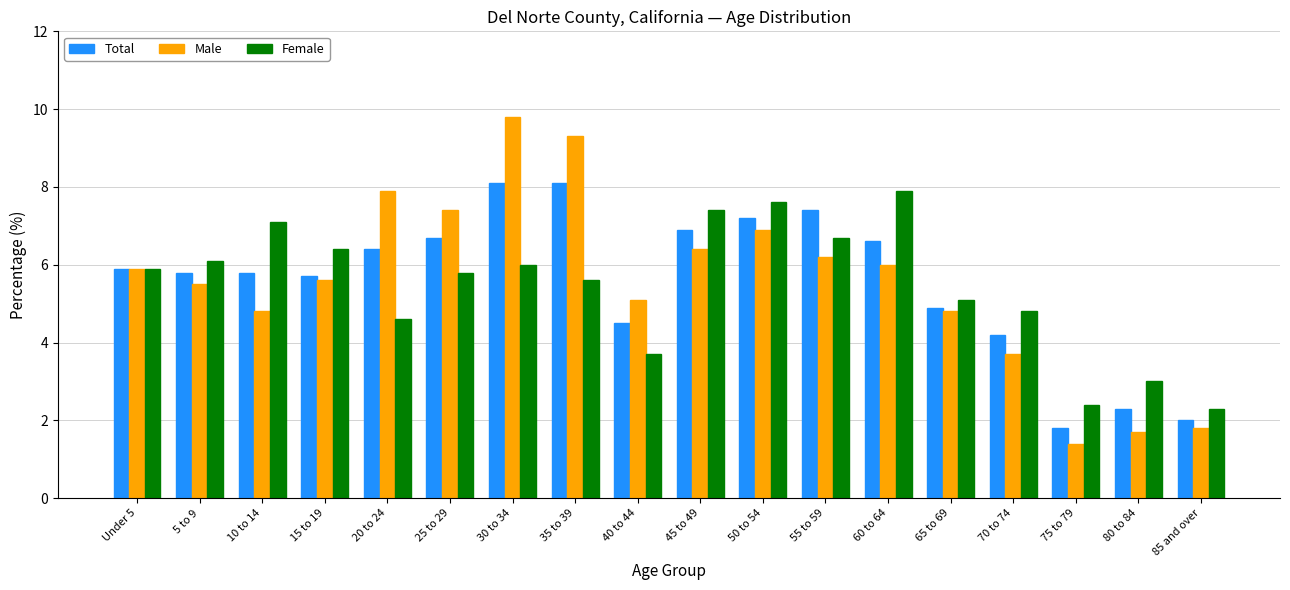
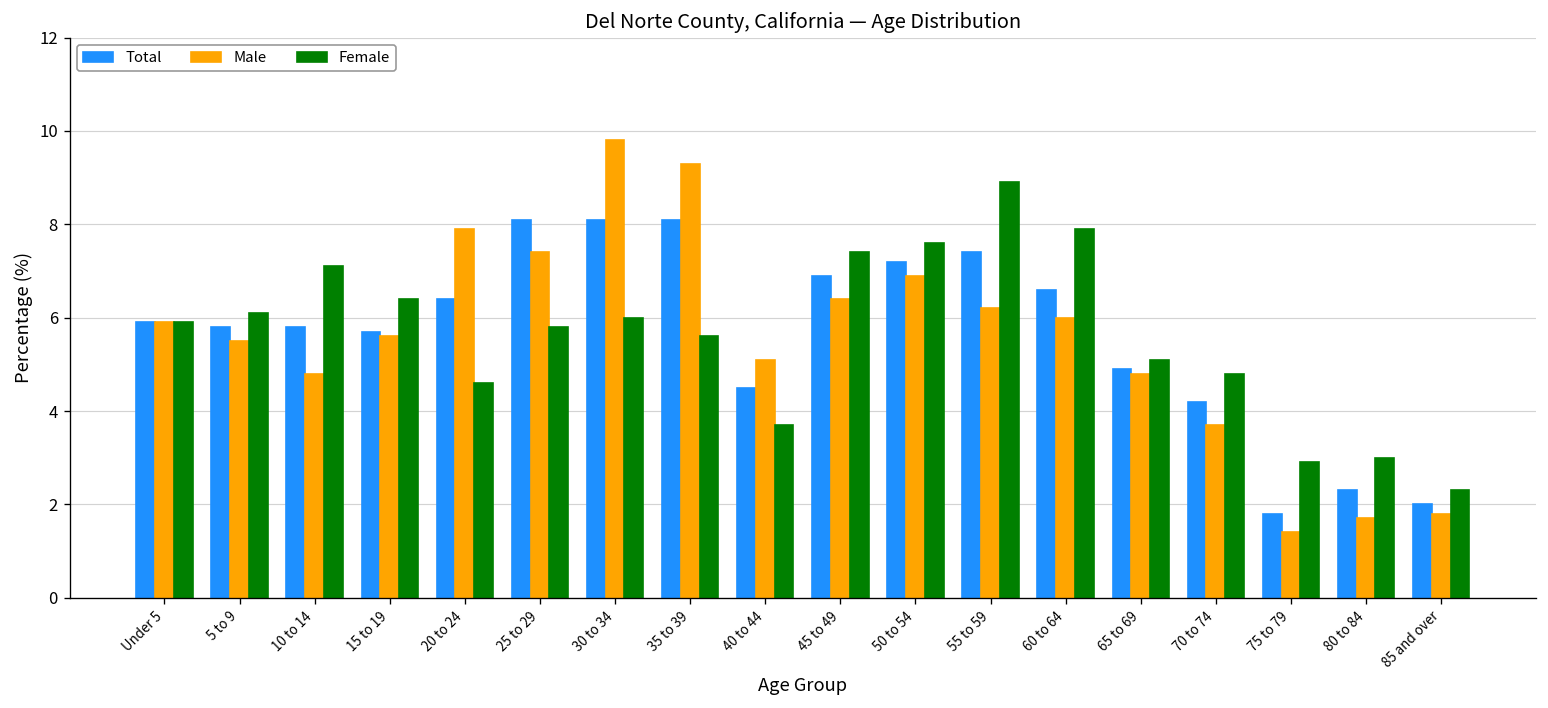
Total, 25 to 29: 6.7 -> 8.1
Female, 55 to 59: 6.7 -> 8.9
Female, 75 to 79: 2.4 -> 2.9
